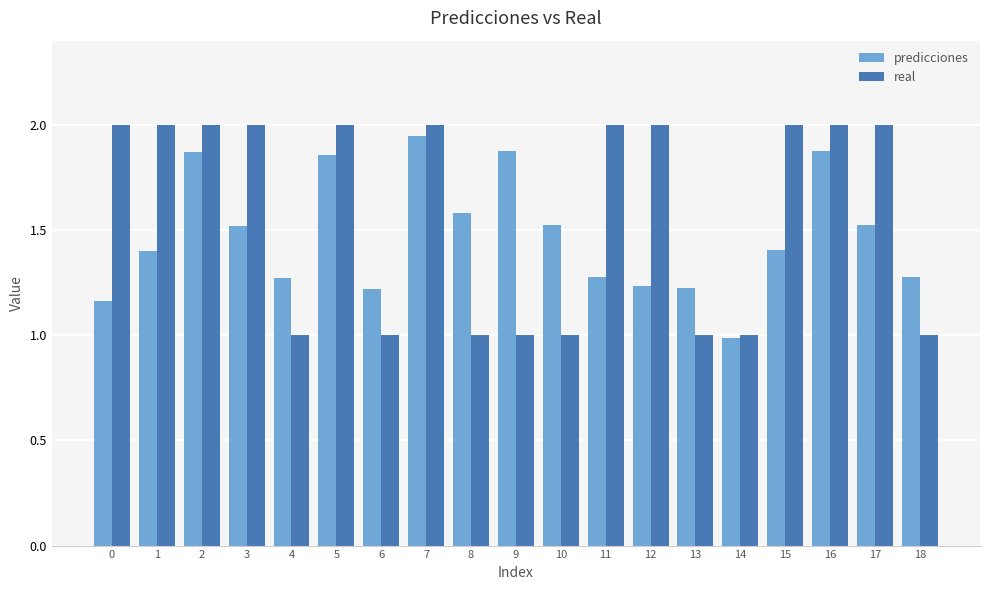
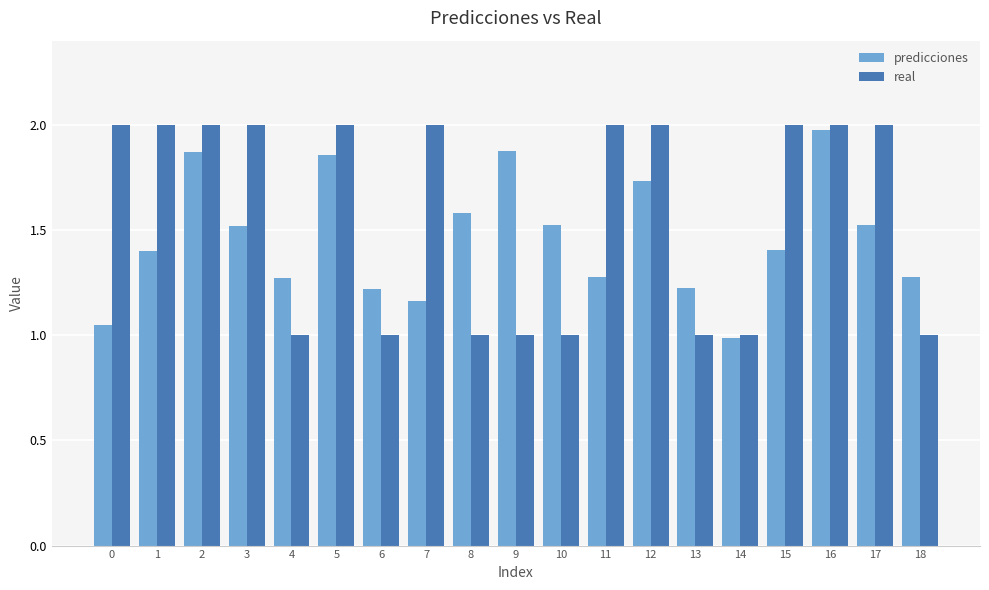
predicciones, 0: 1.16 -> 1.05
predicciones, 7: 1.95 -> 1.16
predicciones, 12: 1.23 -> 1.73
predicciones, 16: 1.88 -> 1.98
